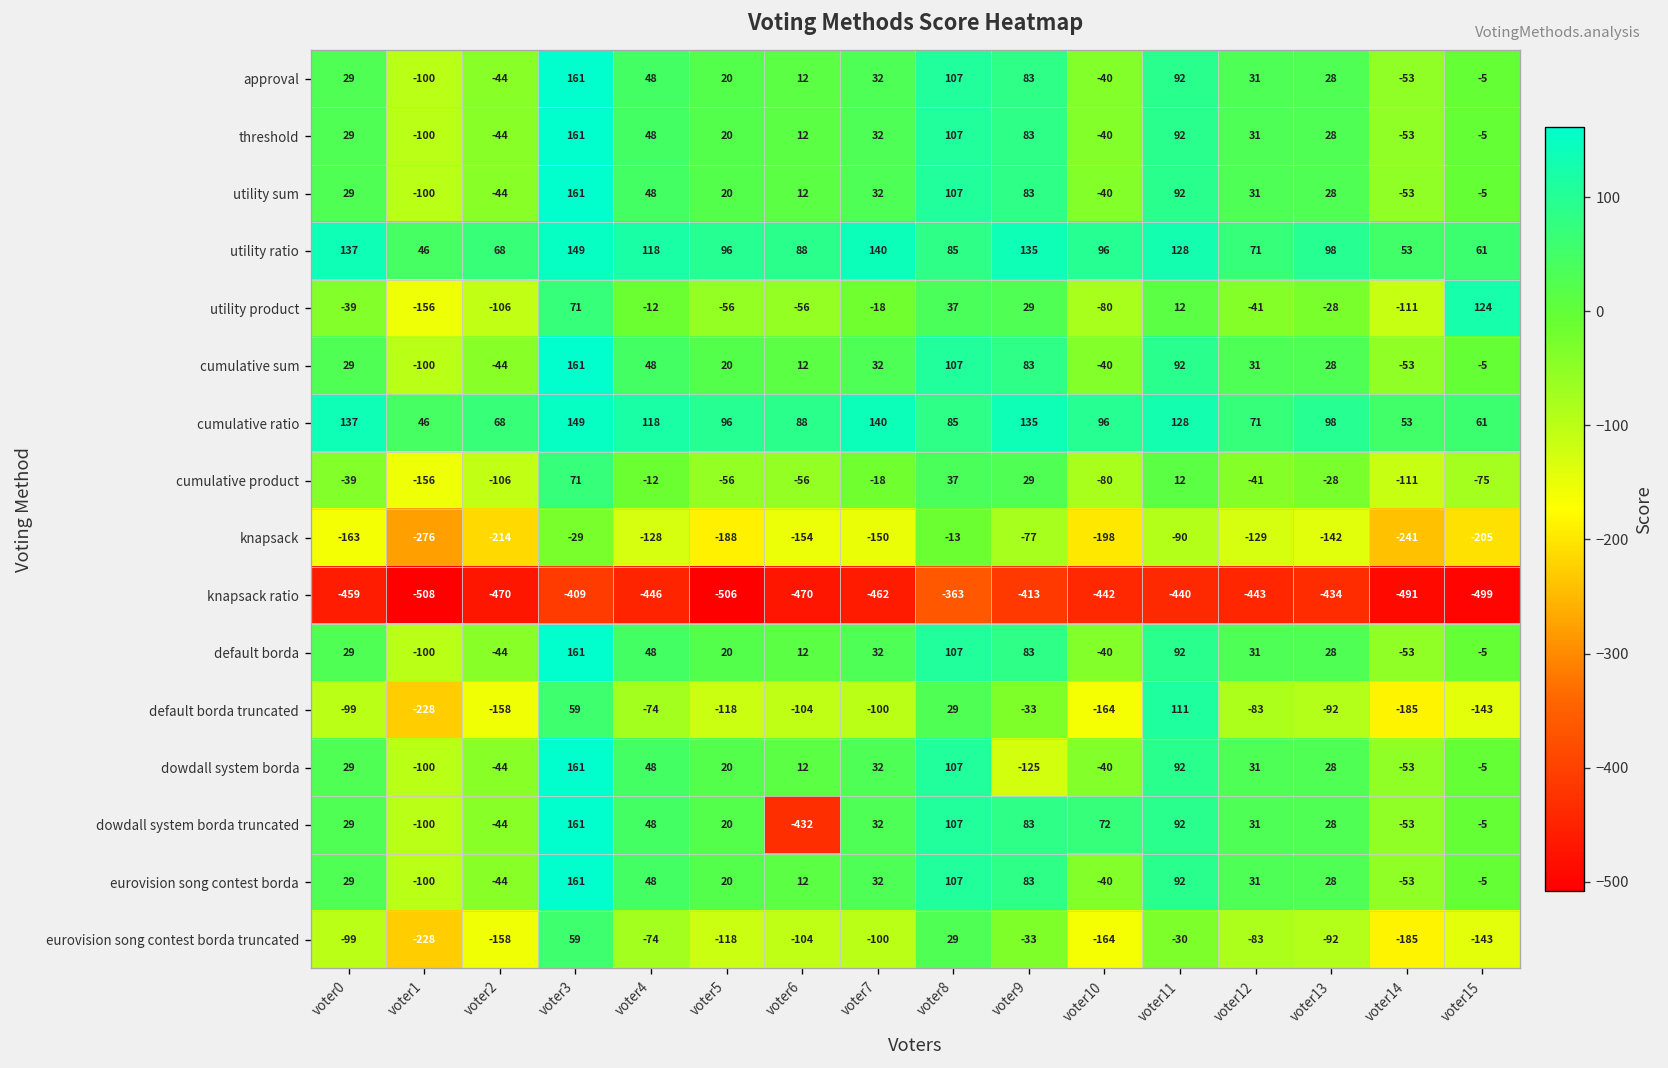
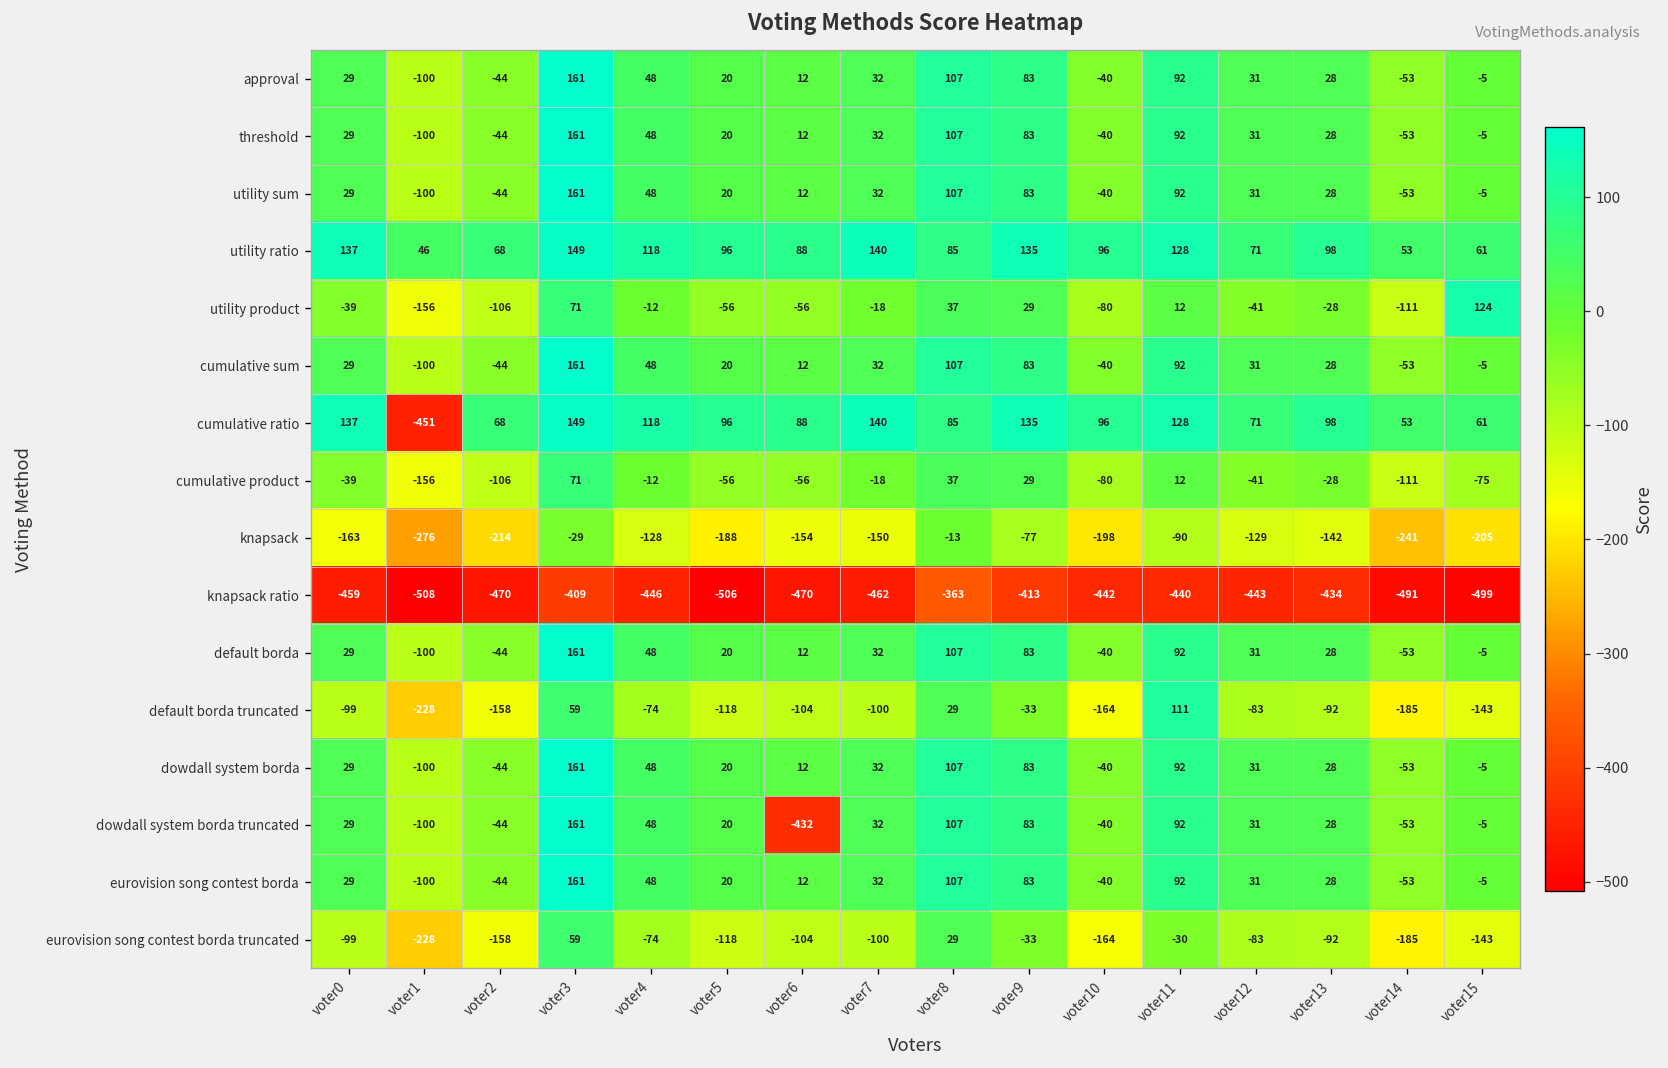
cumulative ratio, voter1: 46 -> -451
dowdall system borda, voter9: -125 -> 83
dowdall system borda truncated, voter10: 72 -> -40
